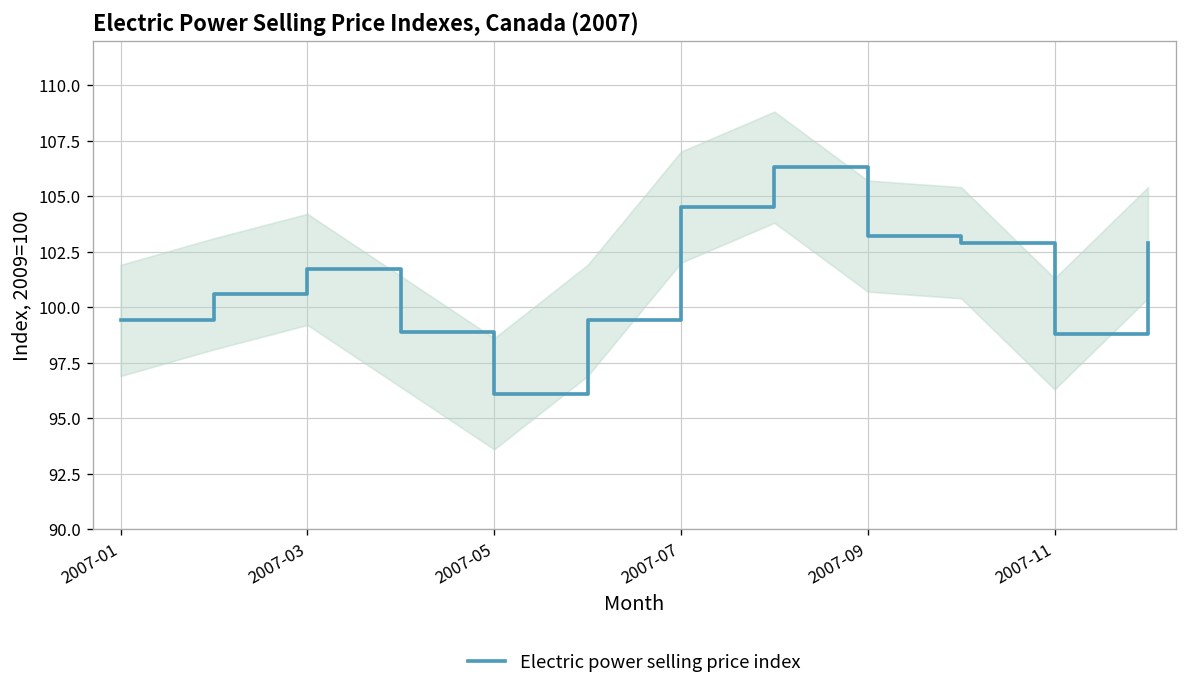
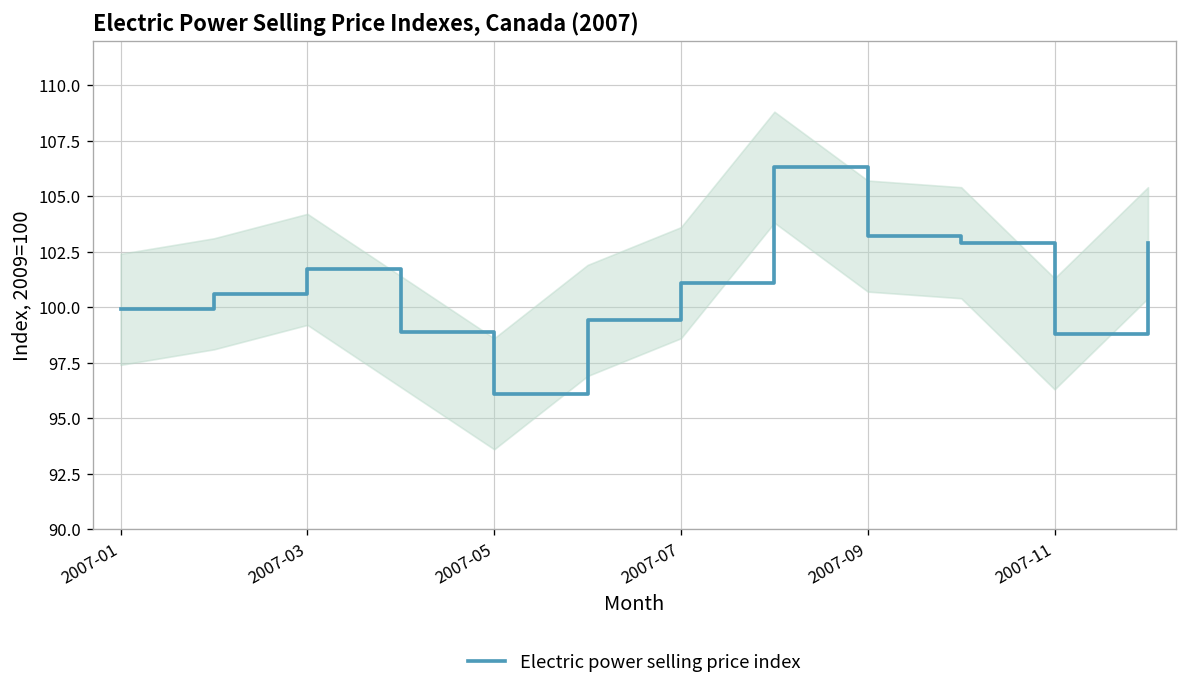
Electric power selling price index, 2007-01: 99.4 -> 99.9
Electric power selling price index, 2007-07: 104.5 -> 101.1
